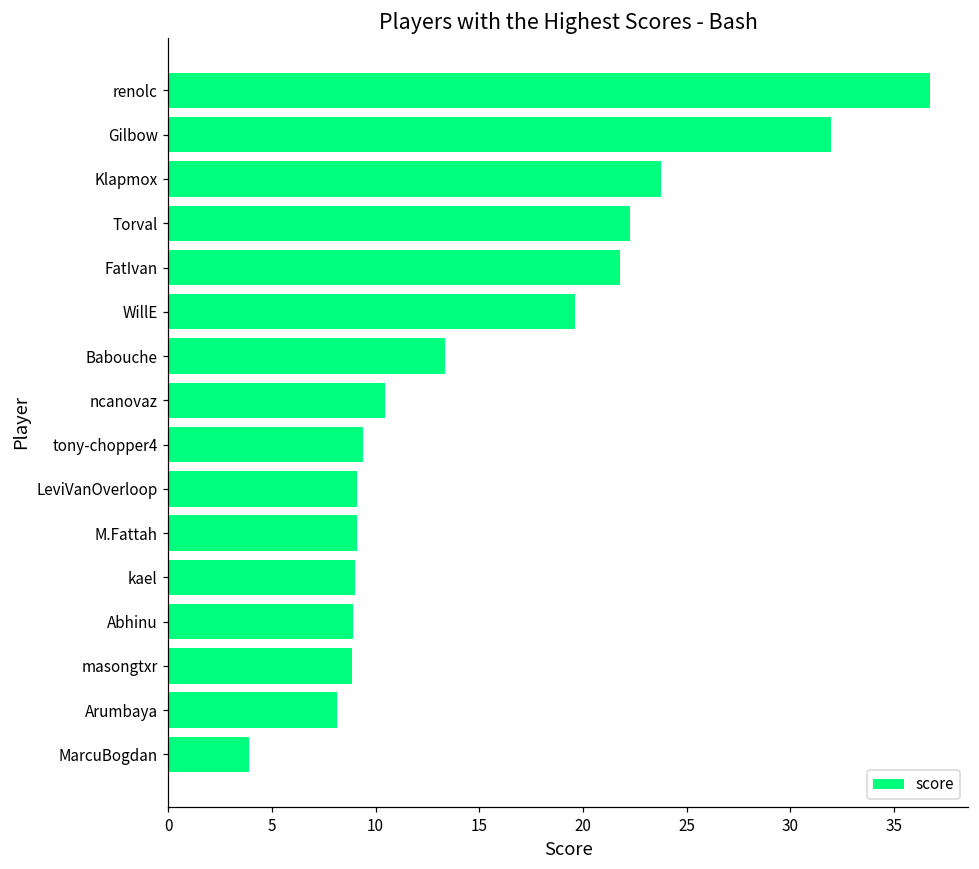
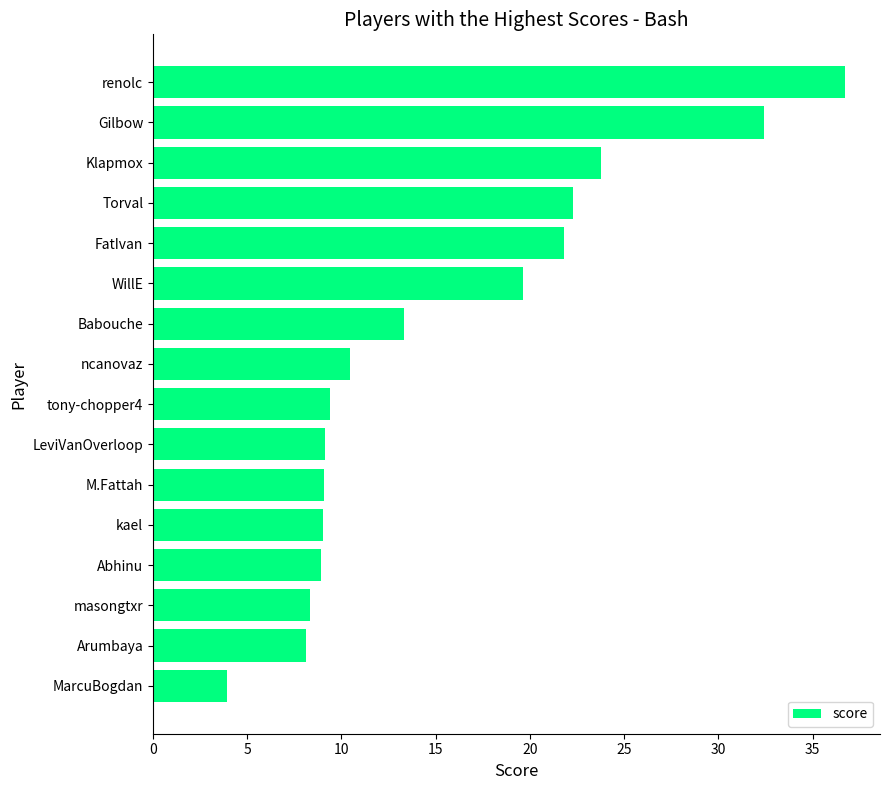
Gilbow: 32.0 -> 32.4
masongtxr: 8.9 -> 8.3
